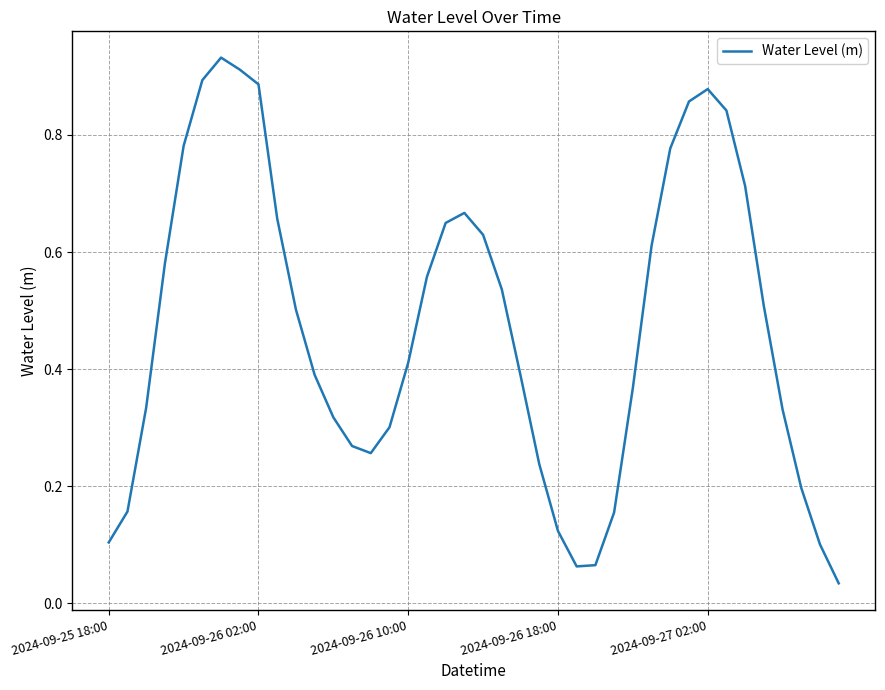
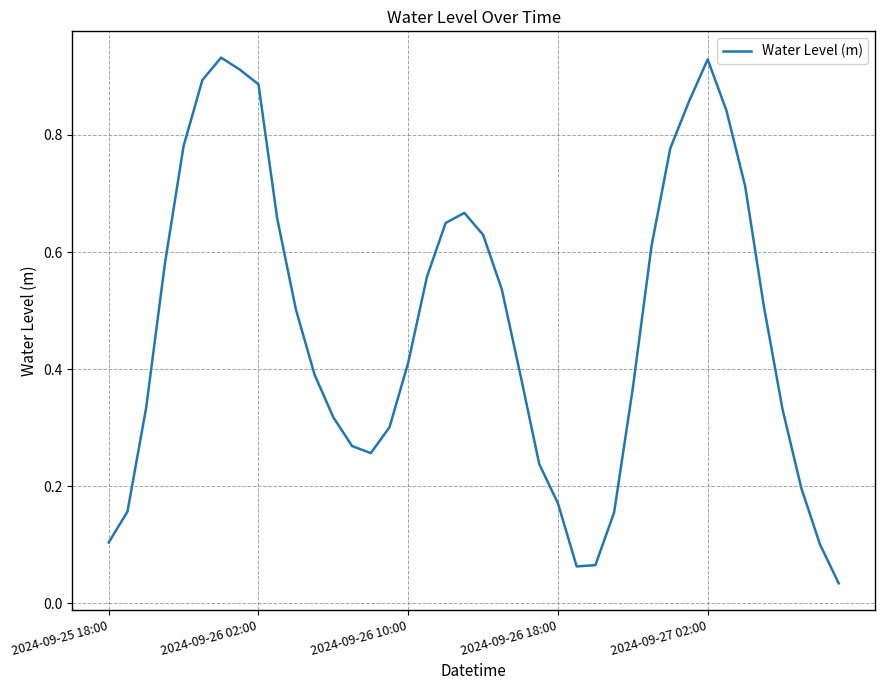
2024-09-26 18:00: 0.12 -> 0.17
2024-09-27 02:00: 0.88 -> 0.93
